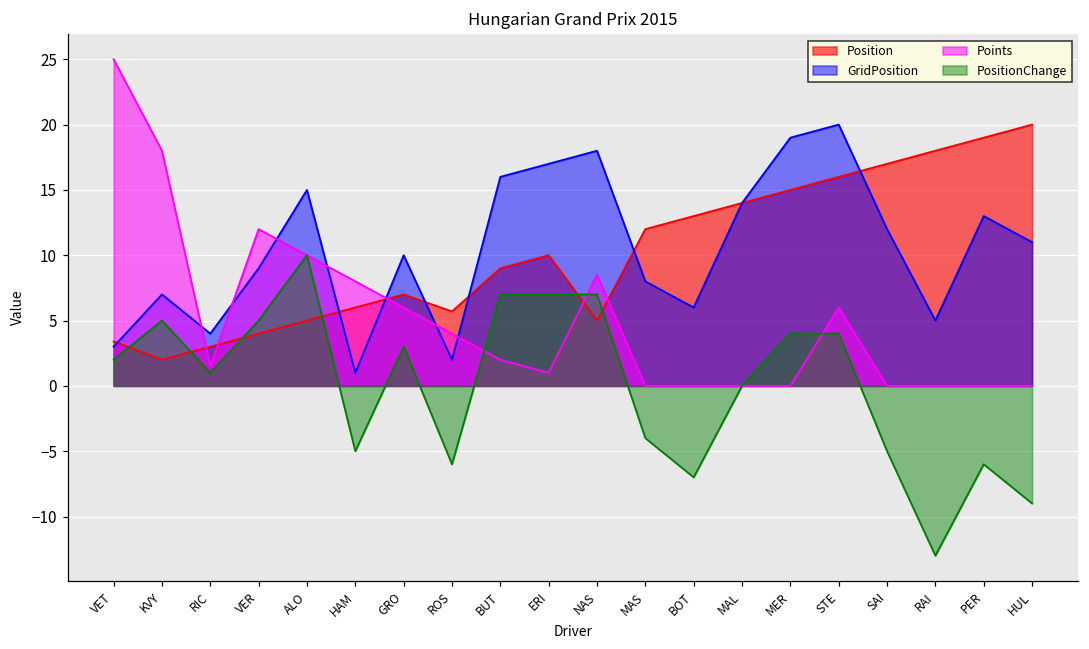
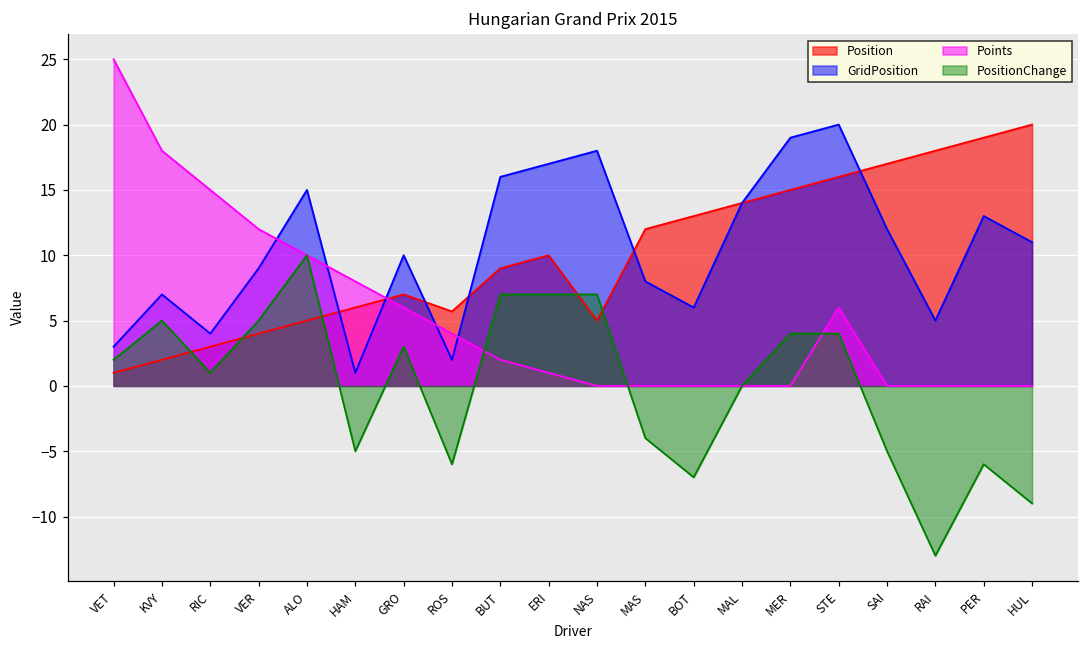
Position, VET: 3.4 -> 1.0
Points, RIC: 1.5 -> 15.0
Points, NAS: 8.5 -> 0.0
